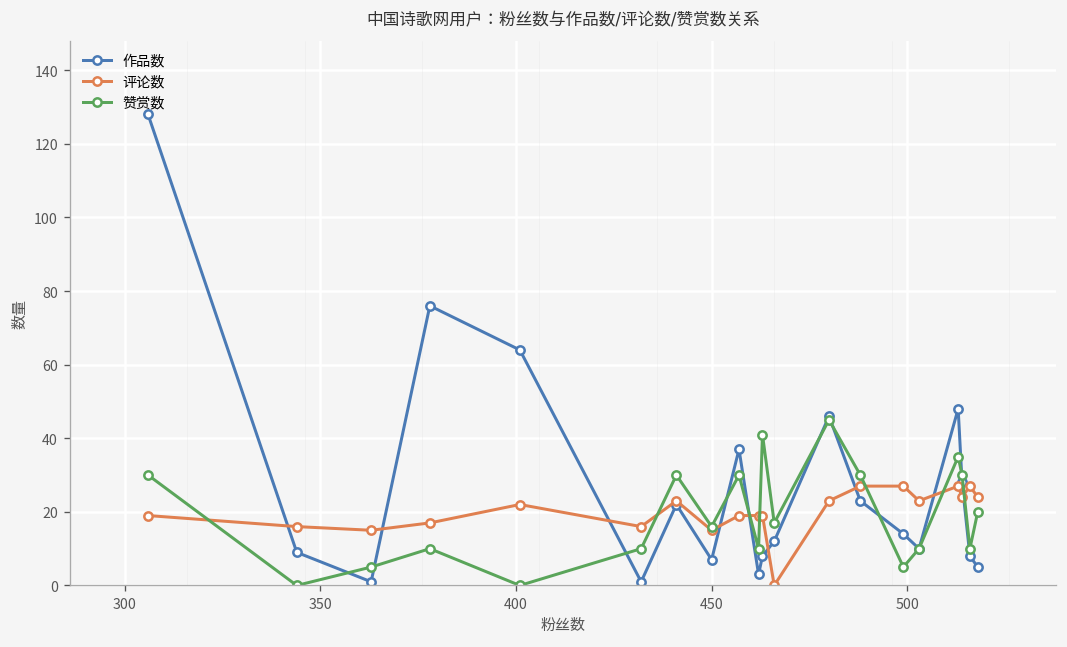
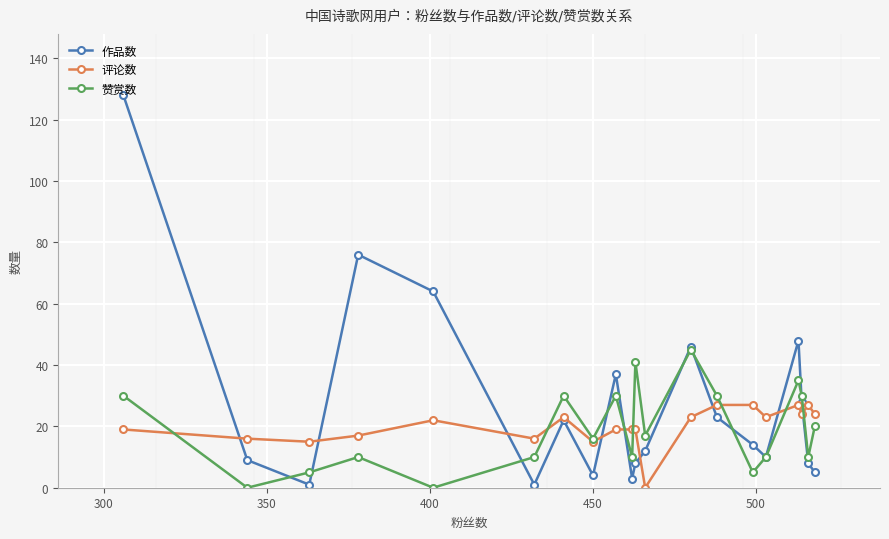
作品数, 450: 7 -> 4
